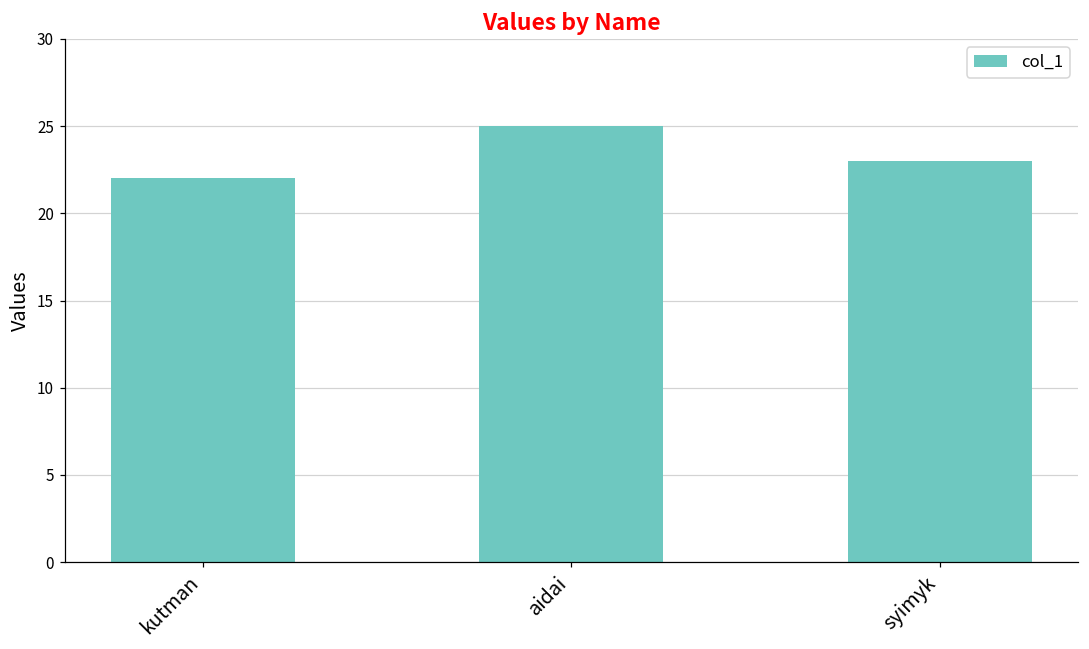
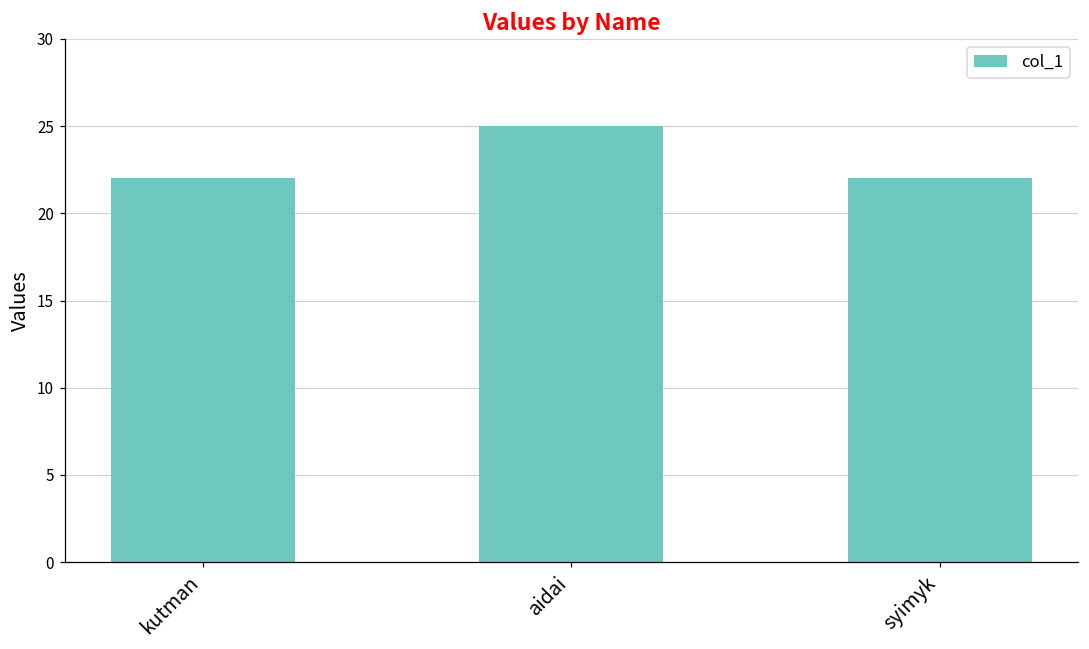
syimyk: 23 -> 22
